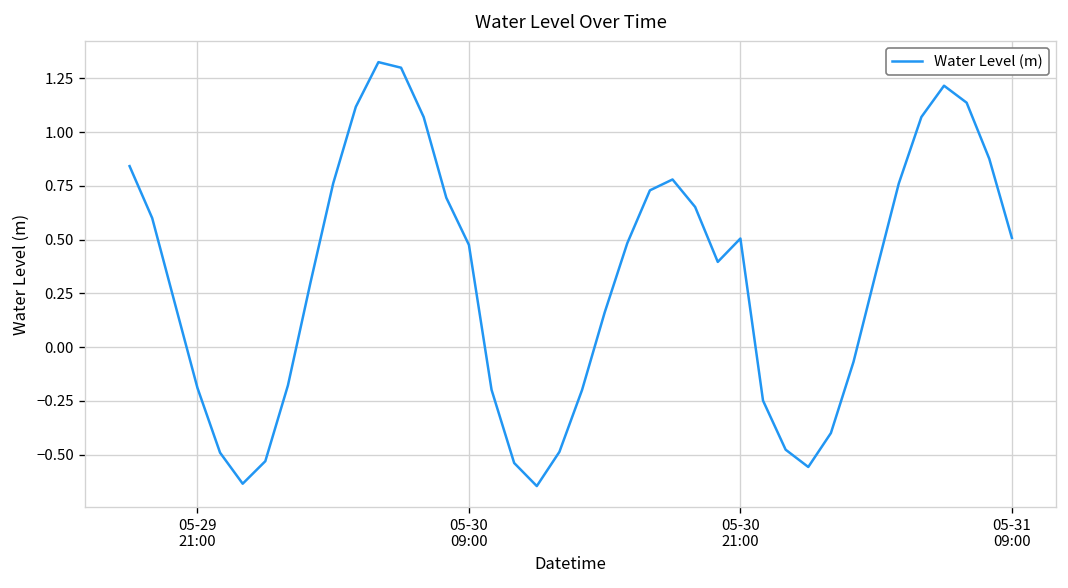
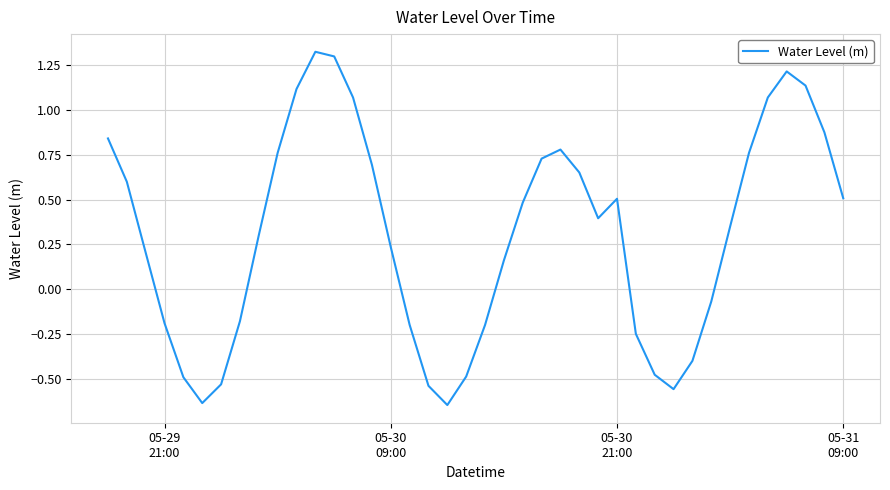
05-30 09:00: 0.47 -> 0.24
